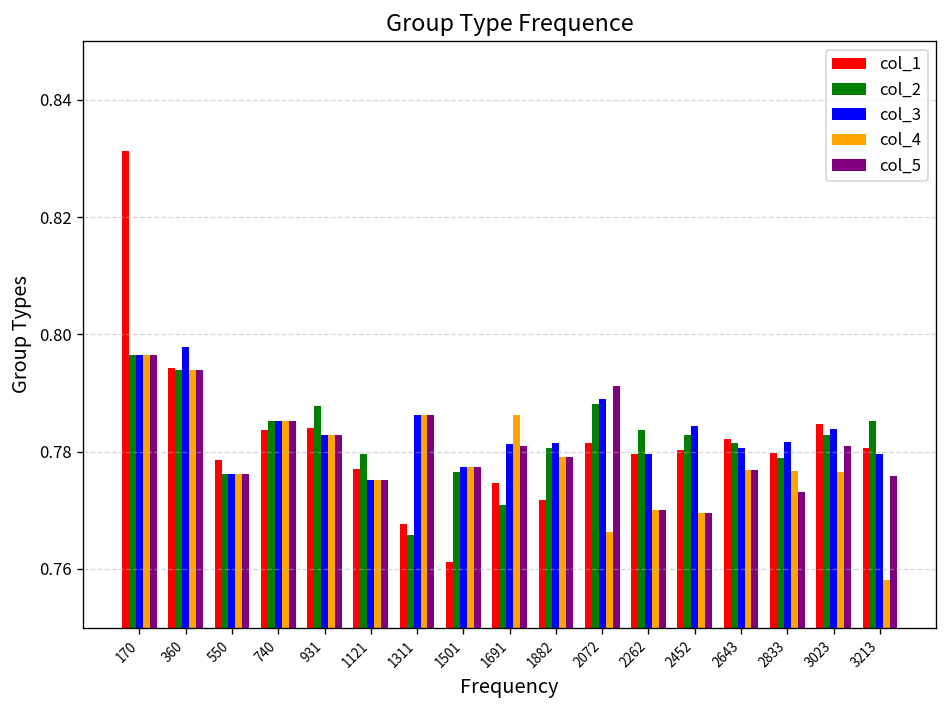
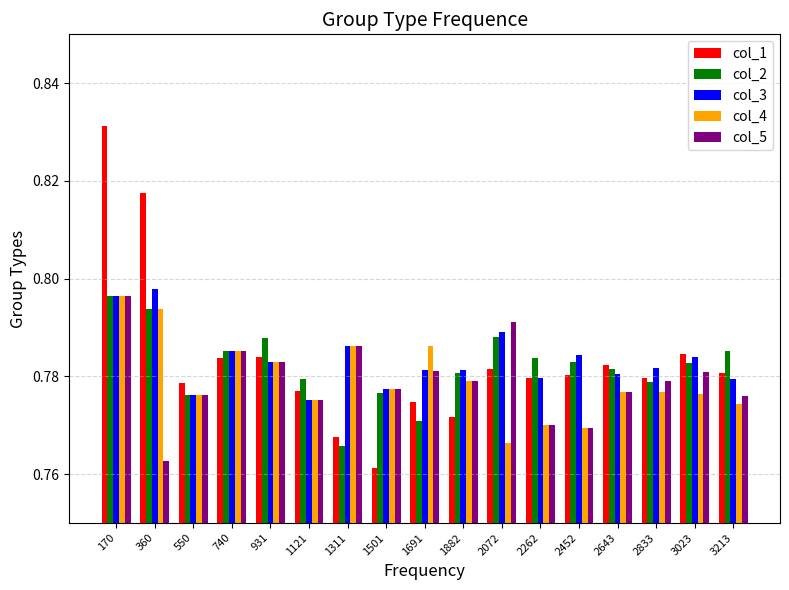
col_1, 360: 0.794 -> 0.818
col_5, 360: 0.794 -> 0.763
col_5, 2833: 0.773 -> 0.779
col_4, 3213: 0.758 -> 0.774
